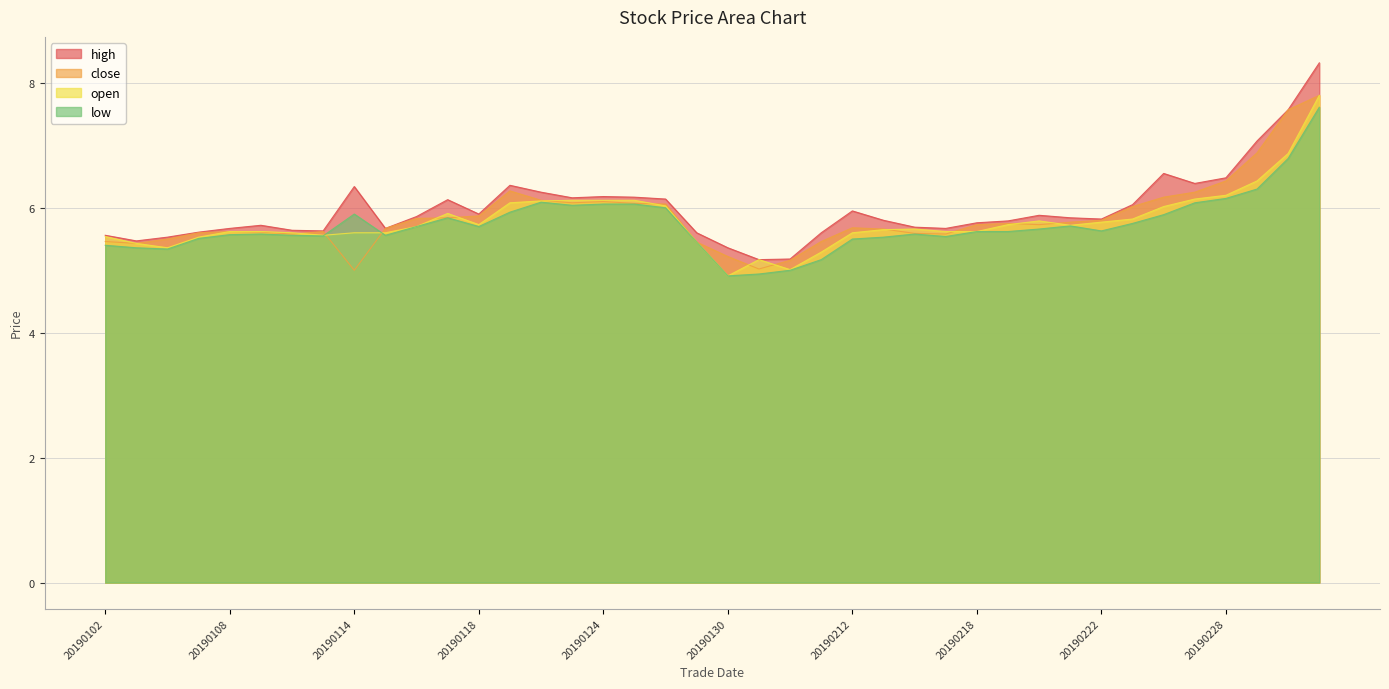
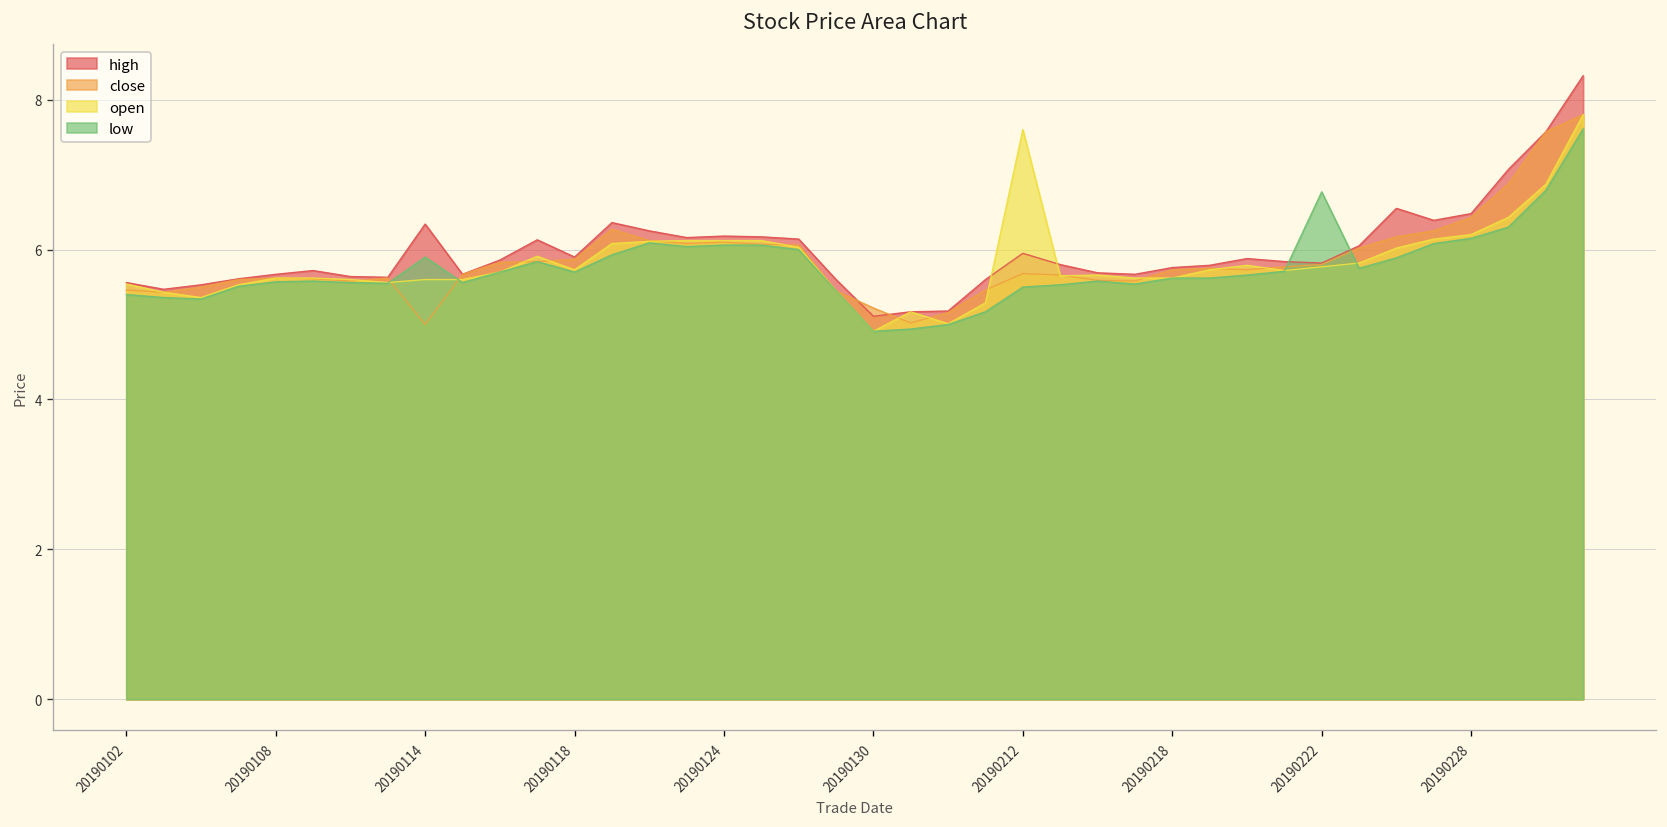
high, 20190130: 5.4 -> 5.1
open, 20190212: 5.6 -> 7.6
low, 20190222: 5.6 -> 6.8
